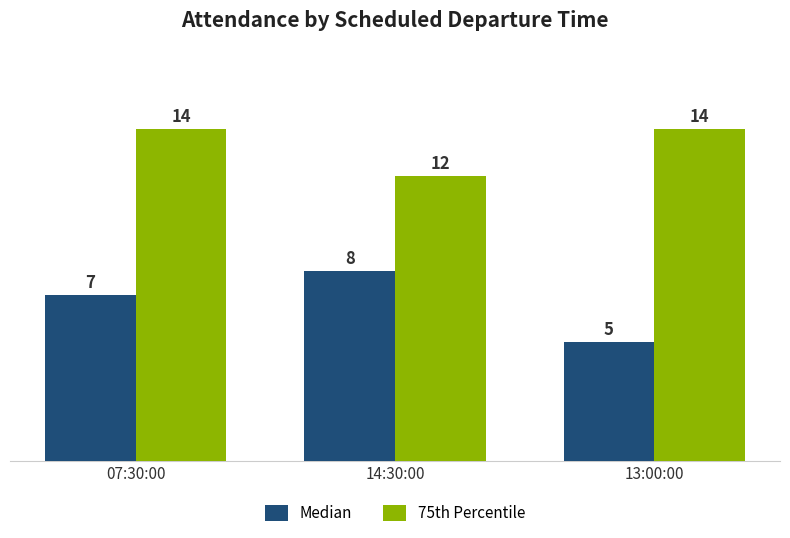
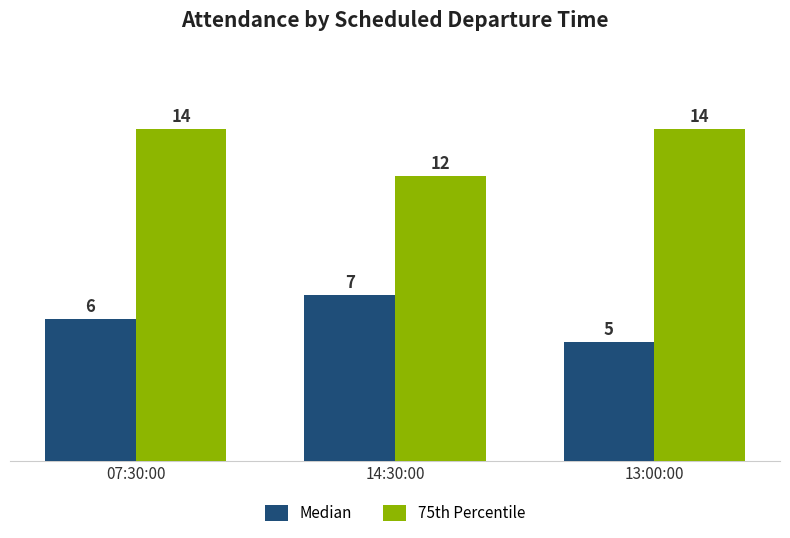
Median, 07:30:00: 7 -> 6
Median, 14:30:00: 8 -> 7
